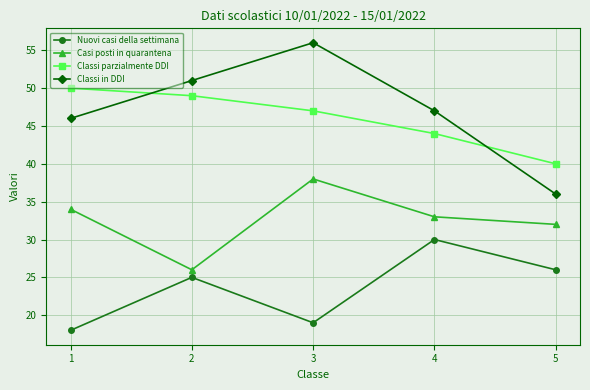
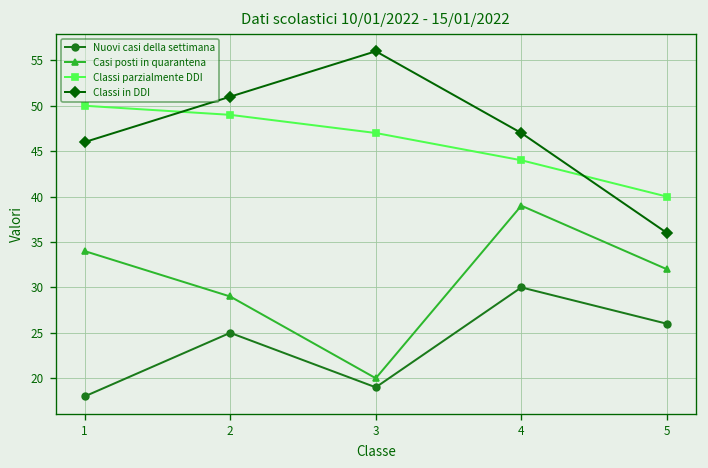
Casi posti in quarantena, 2: 26 -> 29
Casi posti in quarantena, 3: 38 -> 20
Casi posti in quarantena, 4: 33 -> 39
